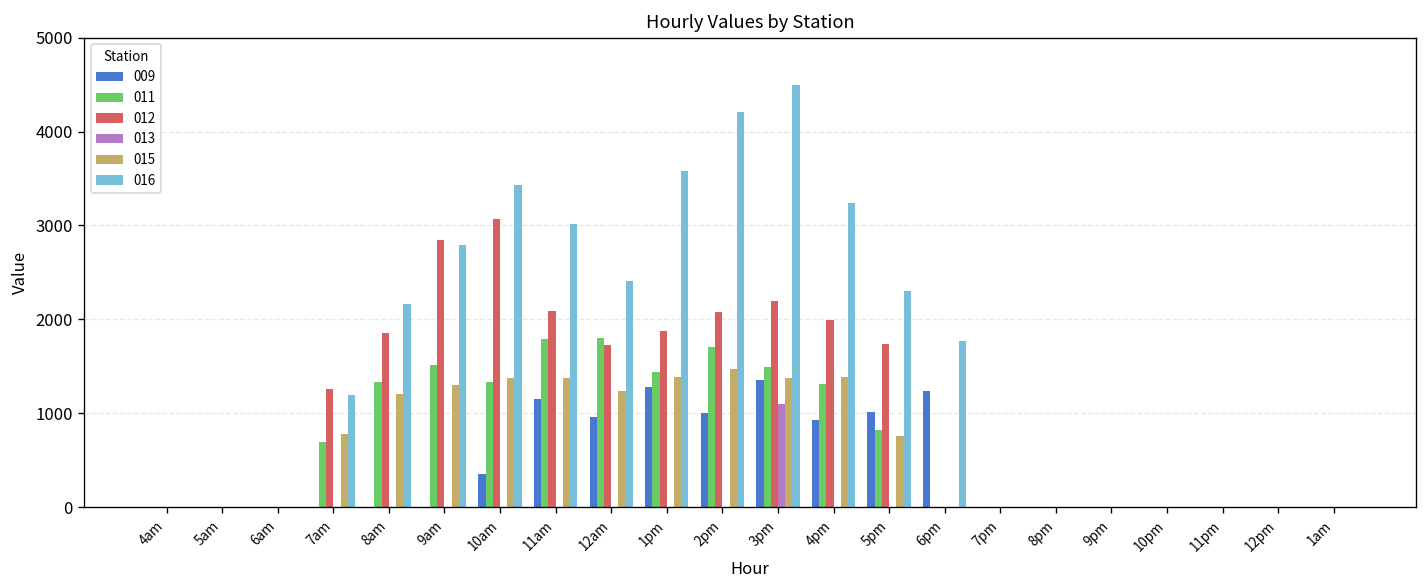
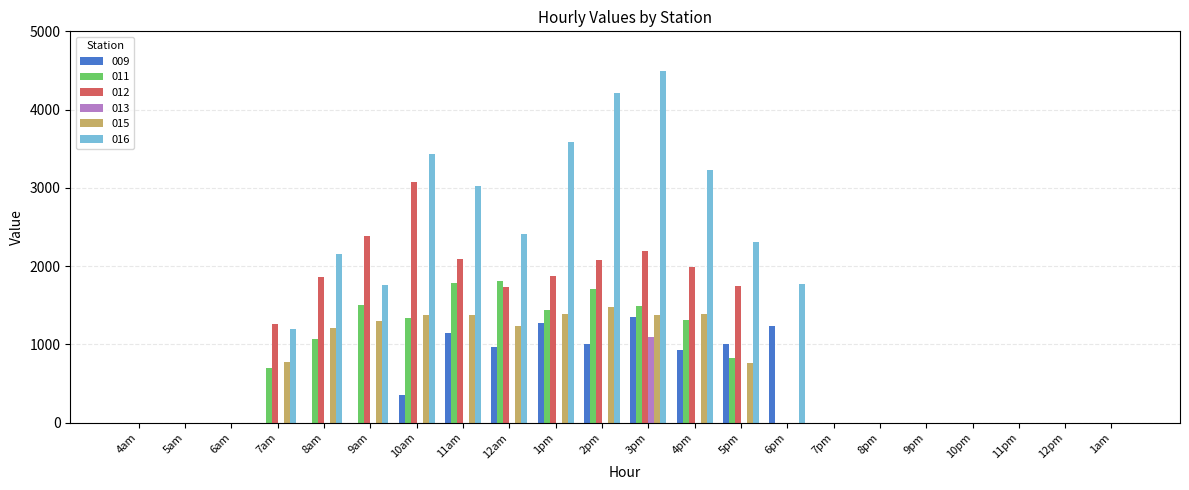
011, 8am: 1300 -> 1100
012, 9am: 2800 -> 2400
016, 9am: 2800 -> 1800
